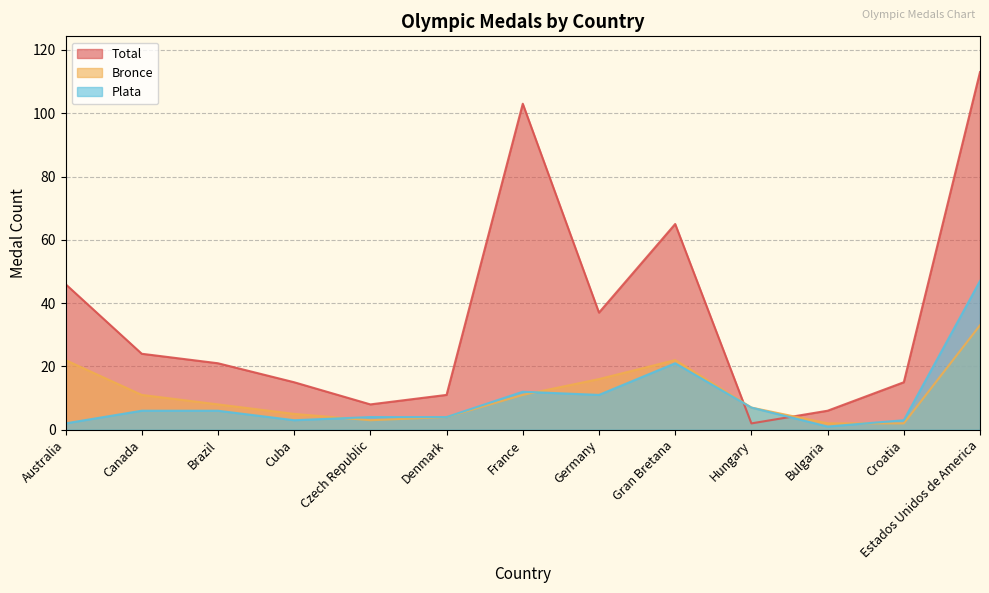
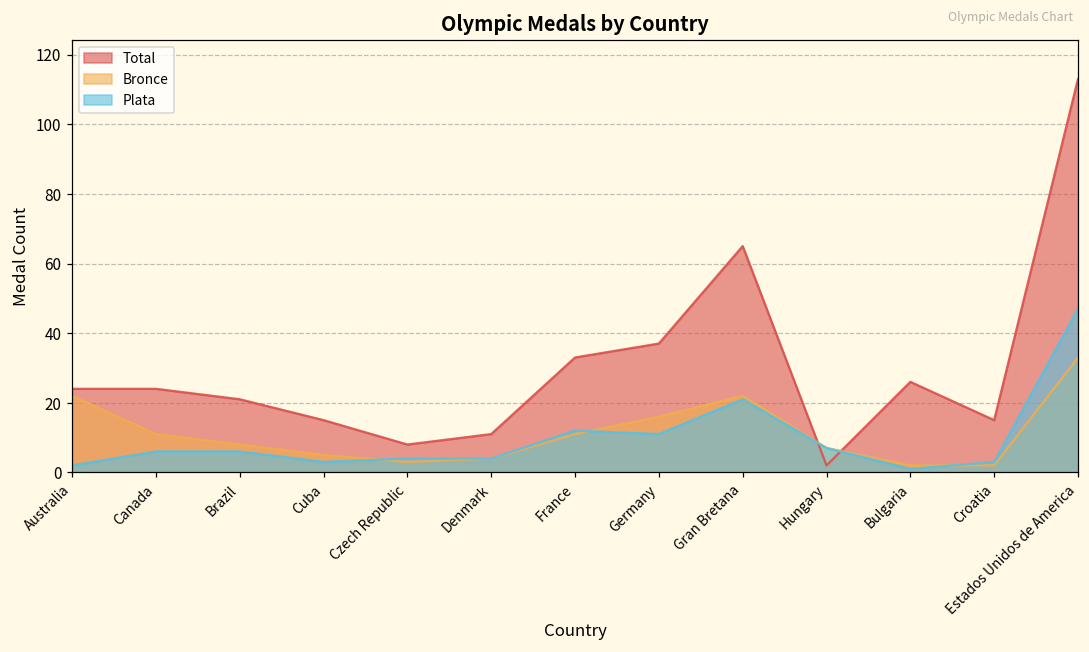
Total, Australia: 46 -> 24
Total, France: 103 -> 33
Total, Bulgaria: 6 -> 26
